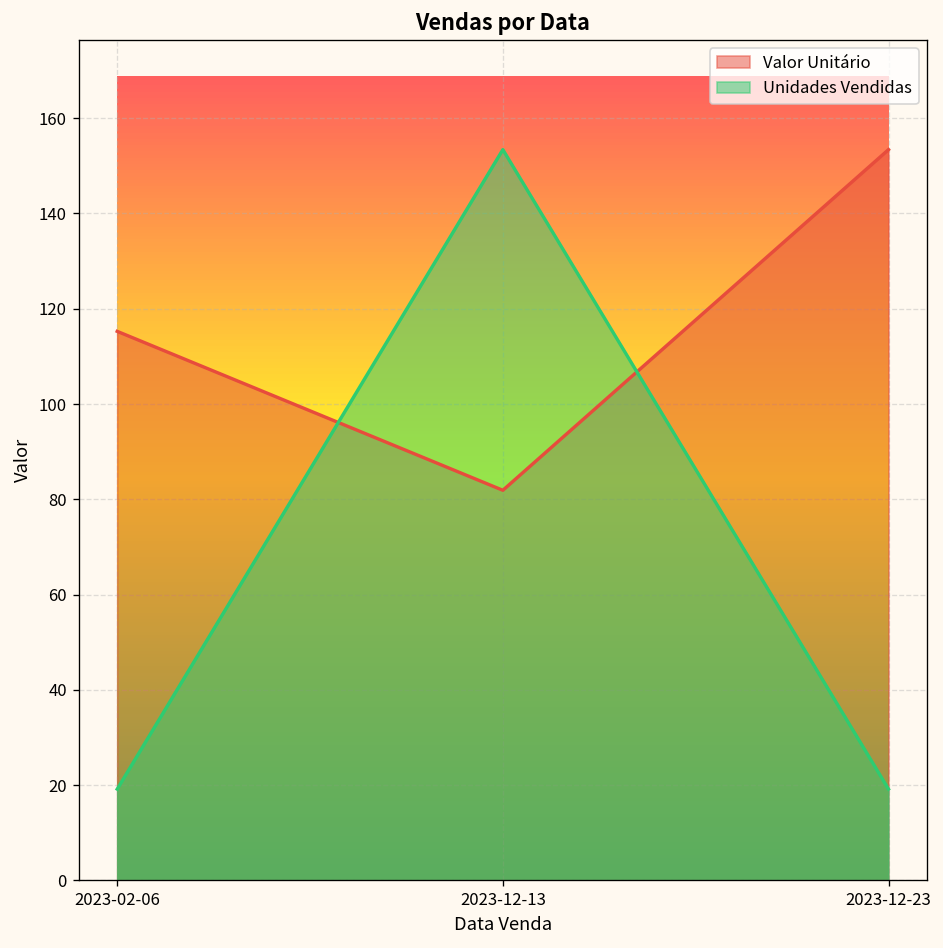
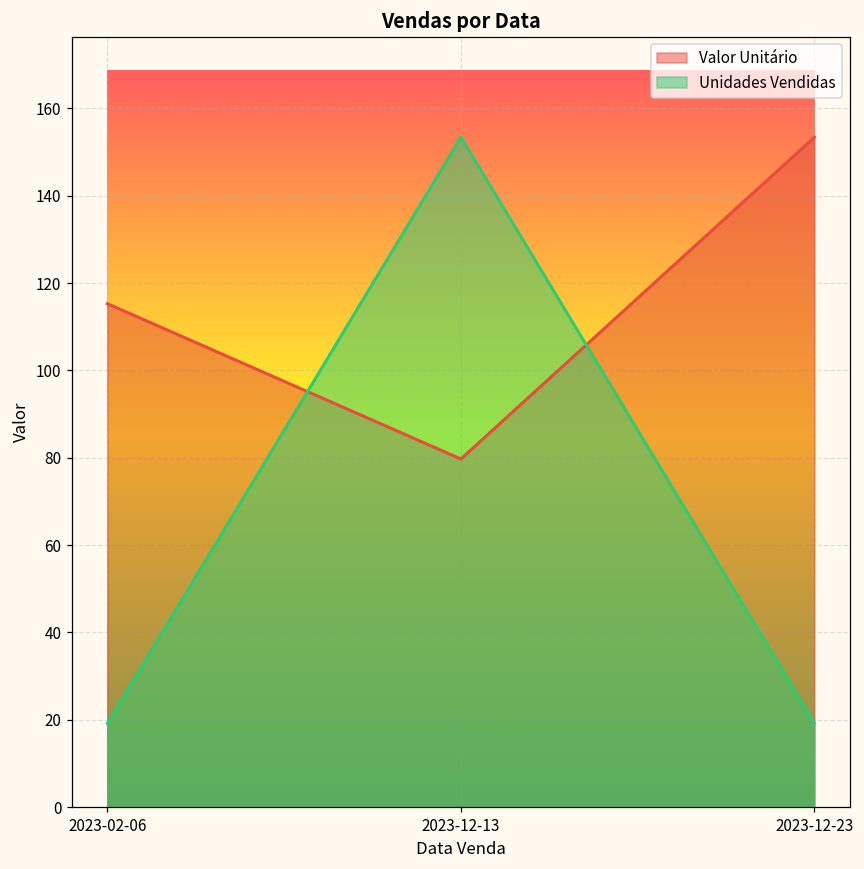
Valor Unitário, 2023-12-13: 82 -> 80
